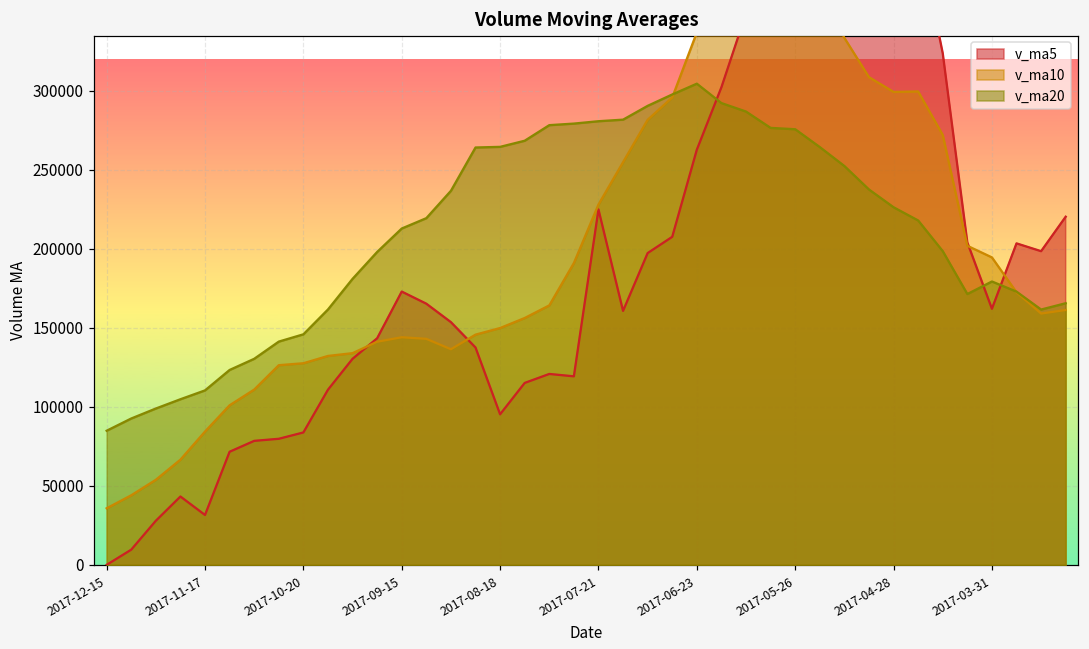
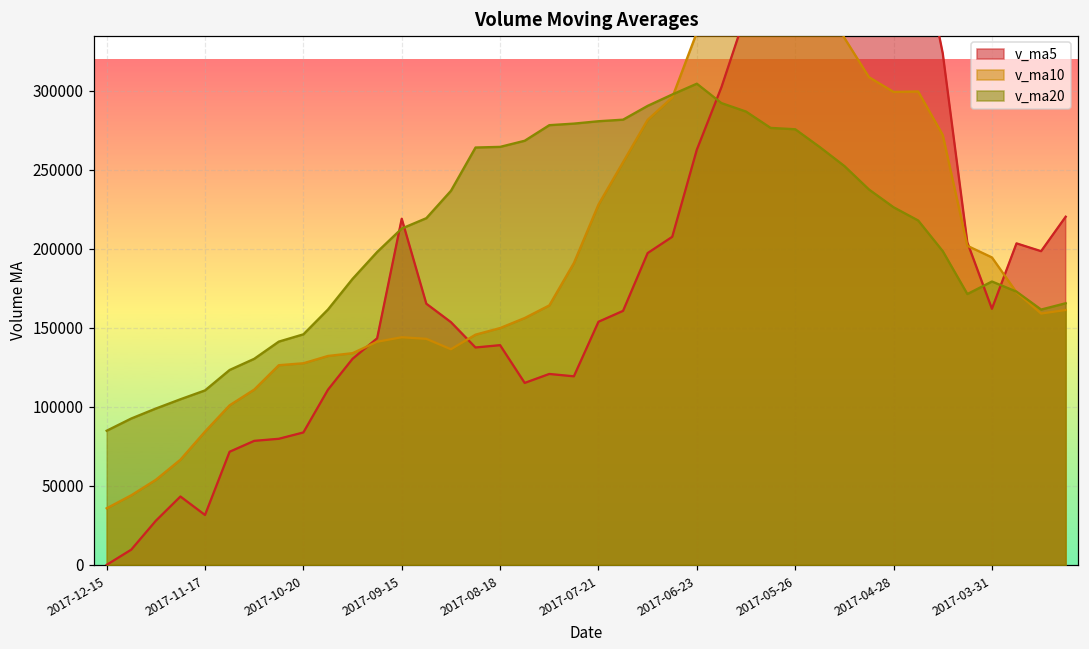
v_ma5, 2017-09-15: 173000 -> 219000
v_ma5, 2017-08-18: 95000 -> 139000
v_ma5, 2017-07-21: 225000 -> 154000
